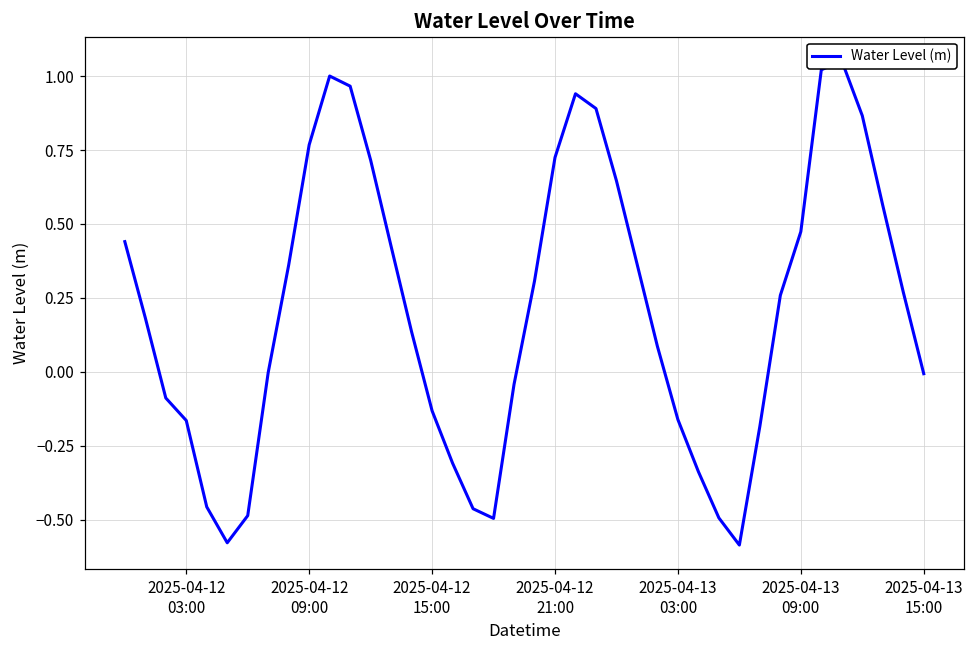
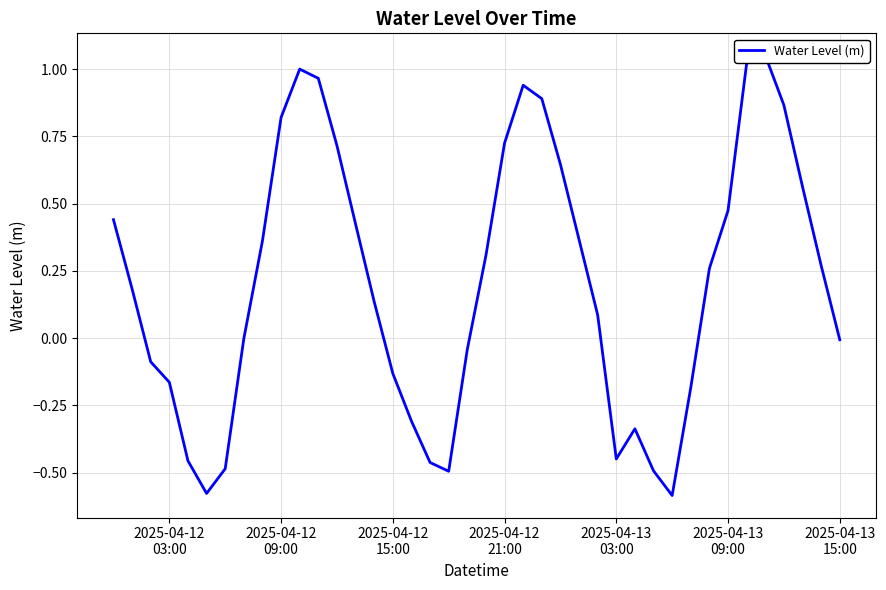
2025-04-12 09:00: 0.77 -> 0.82
2025-04-13 03:00: -0.16 -> -0.45
